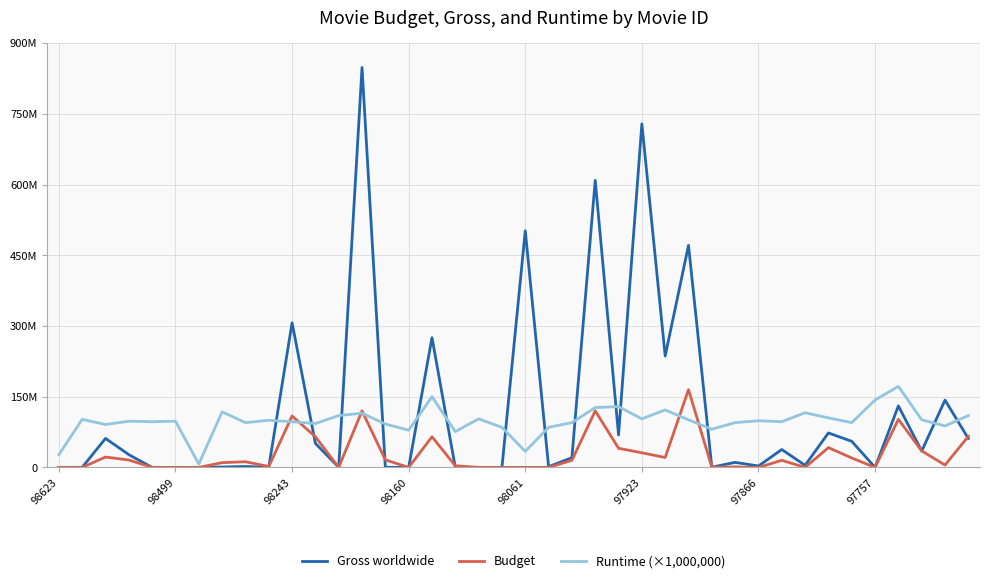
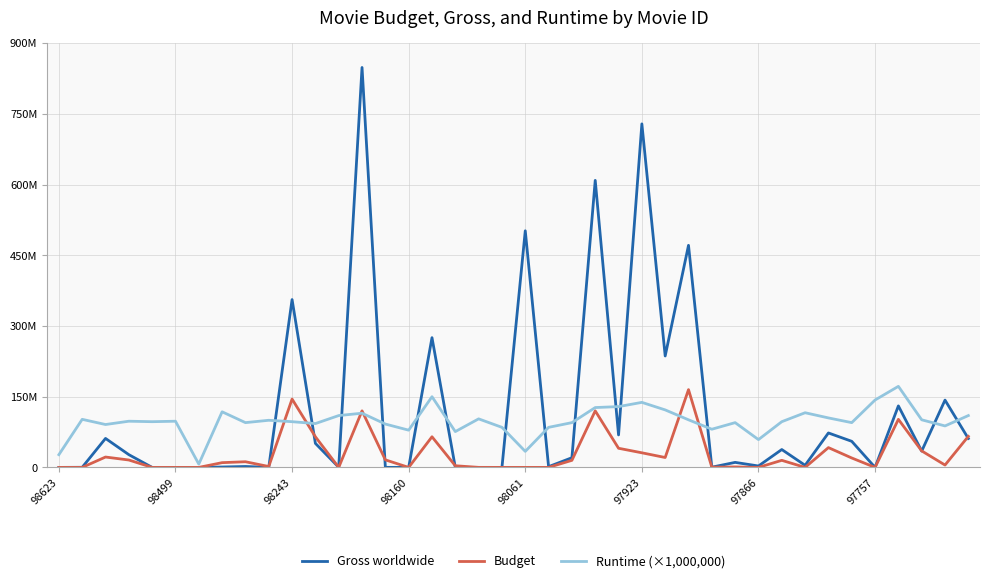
Gross worldwide, 98243: 310000000 -> 360000000
Budget, 98243: 110000000 -> 150000000
Runtime (×1,000,000), 97923: 100000000 -> 140000000
Runtime (×1,000,000), 97866: 100000000 -> 60000000
